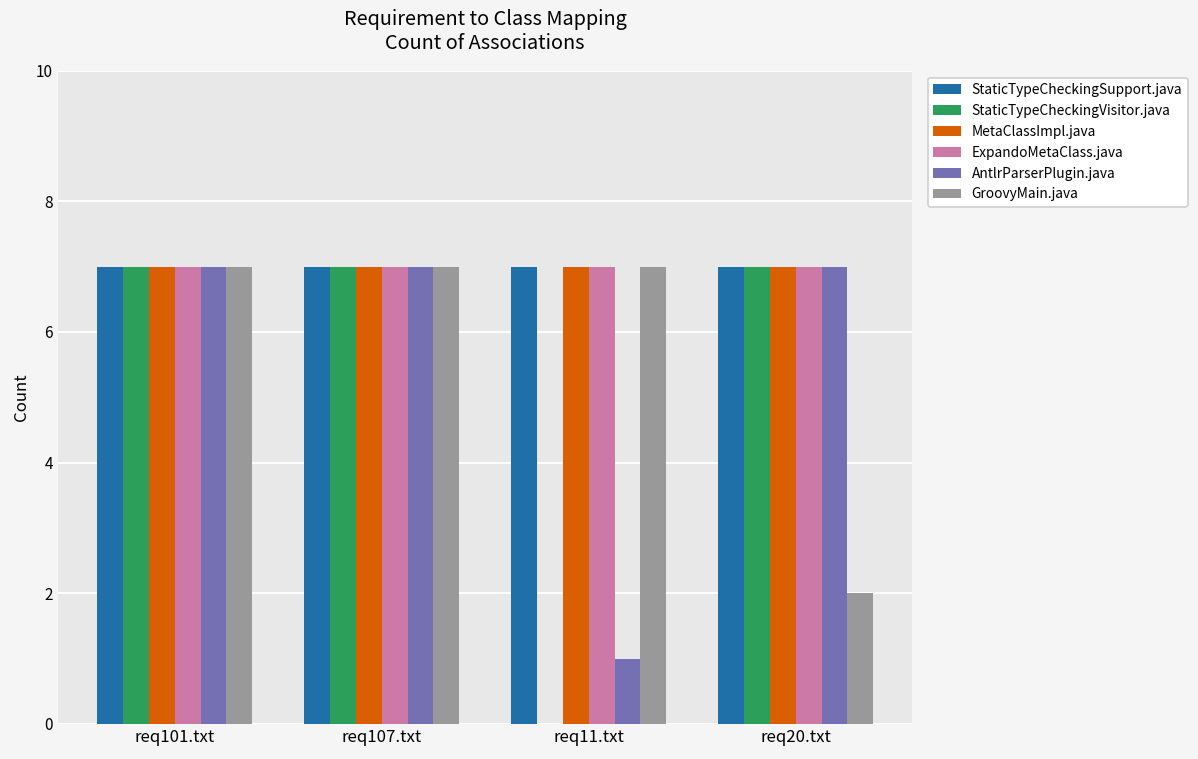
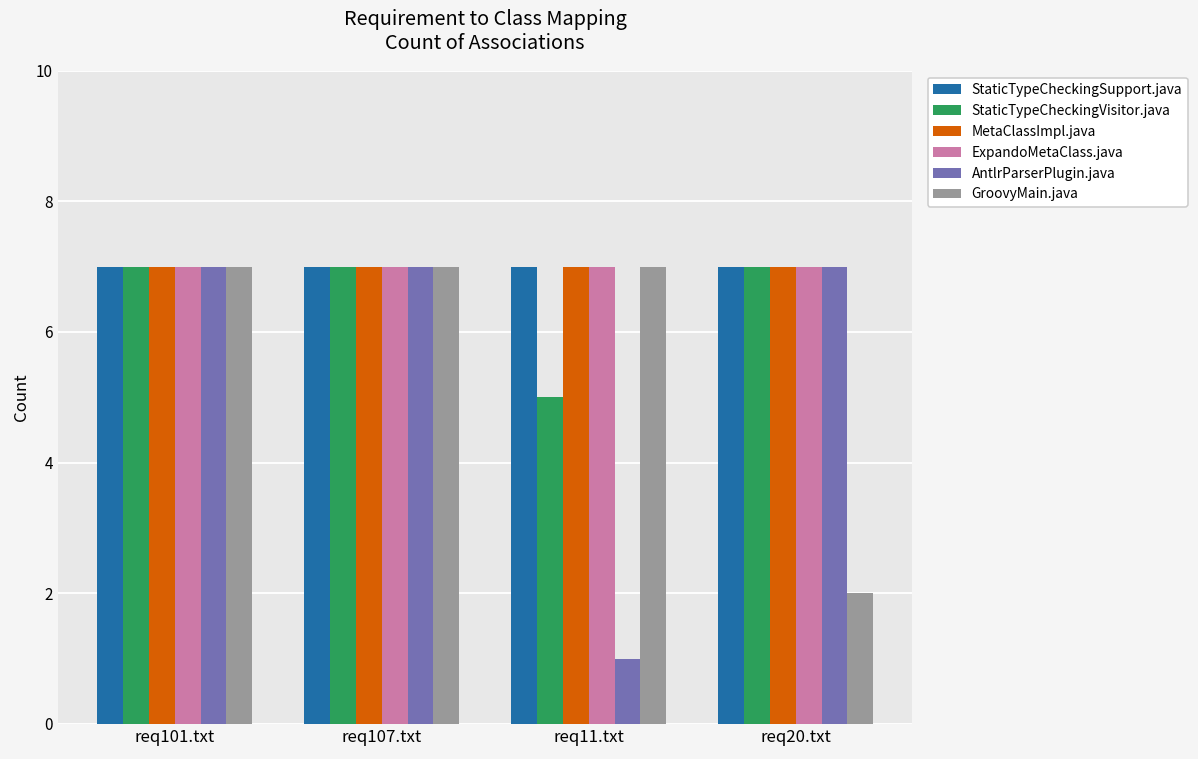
StaticTypeCheckingVisitor.java, req11.txt: 0 -> 5
